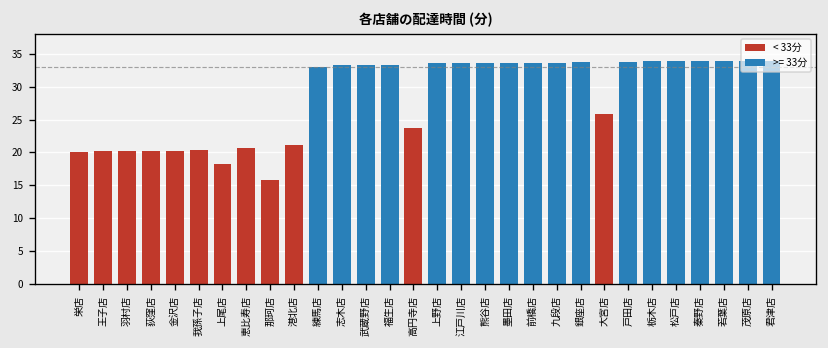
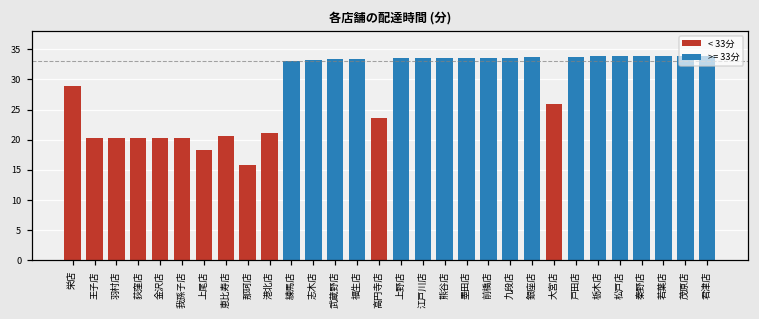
栄店: 20 -> 29
